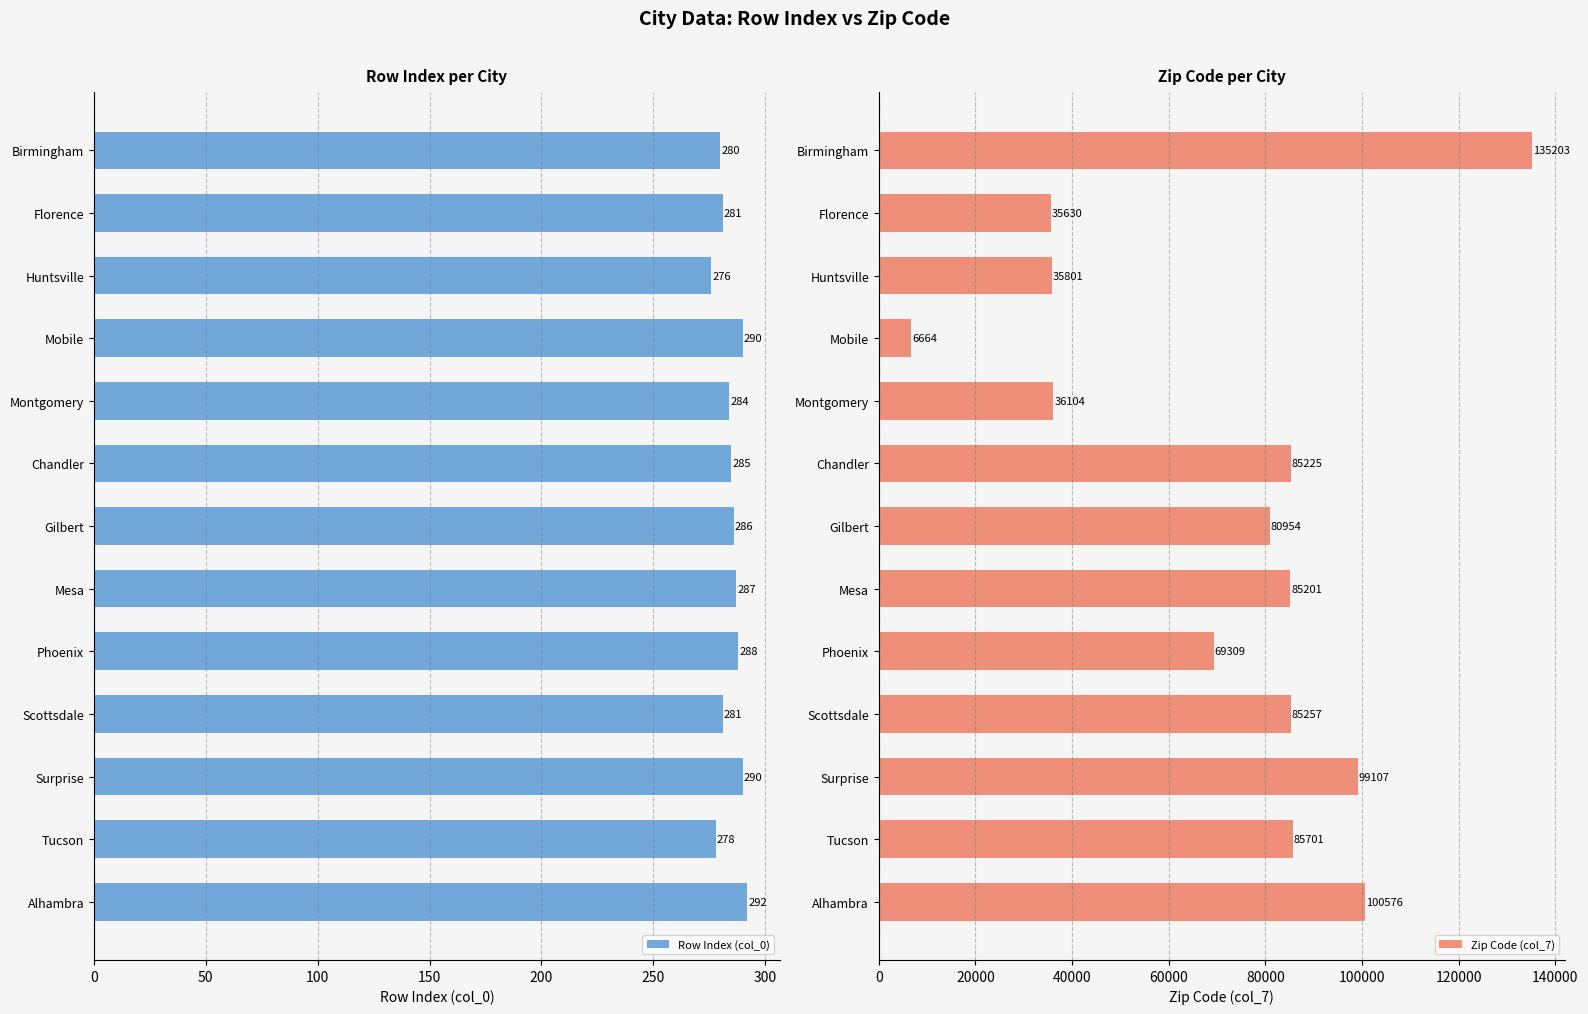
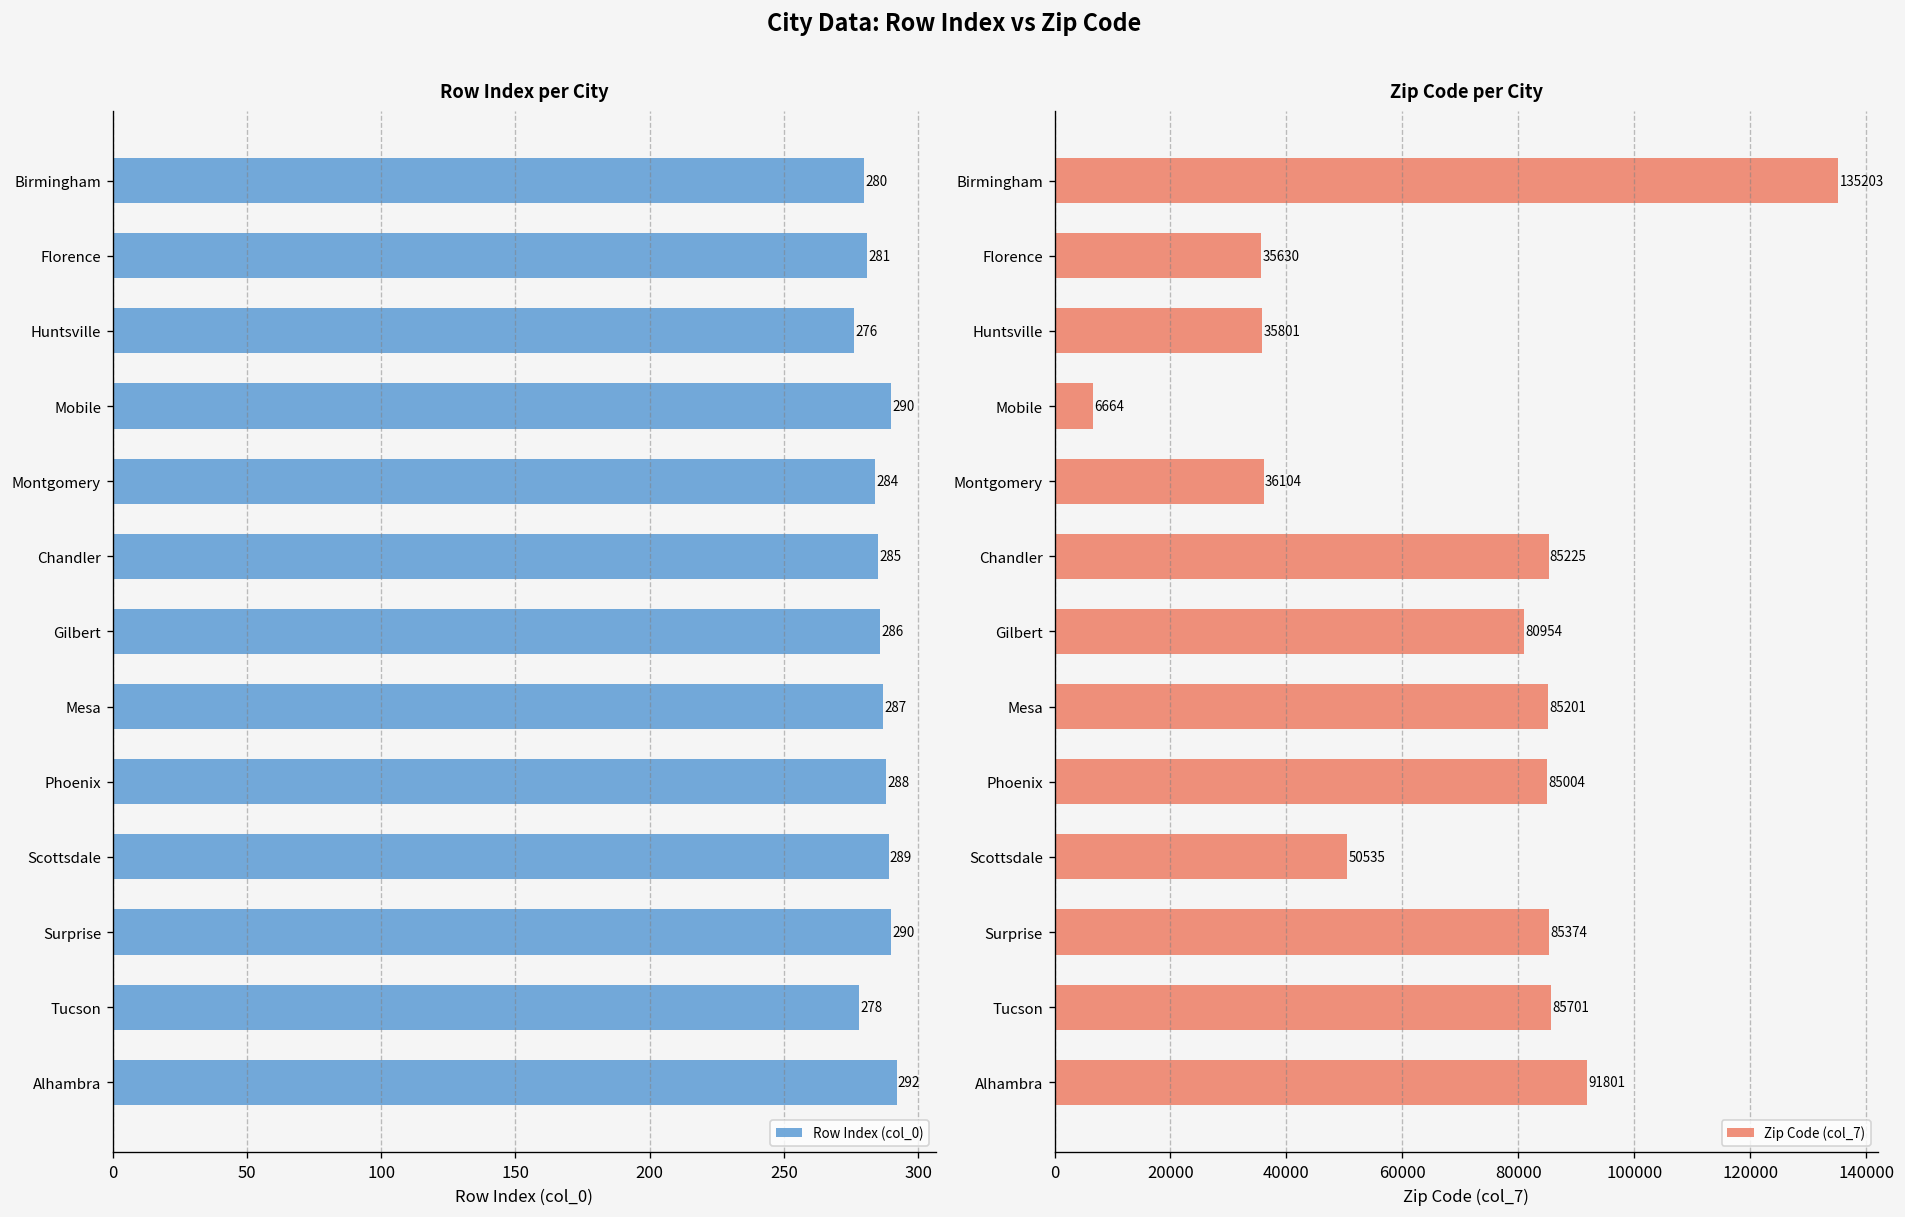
Row Index per City, Scottsdale: 281 -> 289
Zip Code per City, Phoenix: 69309 -> 85004
Zip Code per City, Scottsdale: 85257 -> 50535
Zip Code per City, Surprise: 99107 -> 85374
Zip Code per City, Alhambra: 100576 -> 91801
